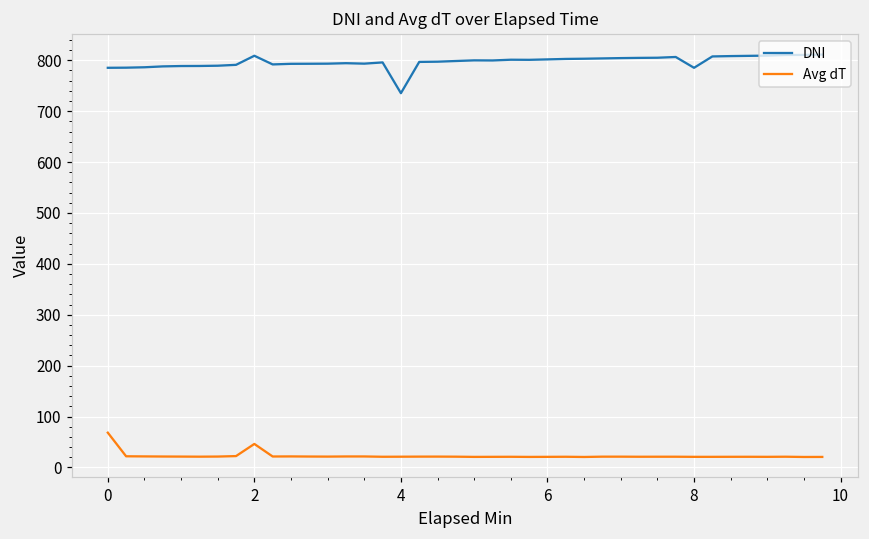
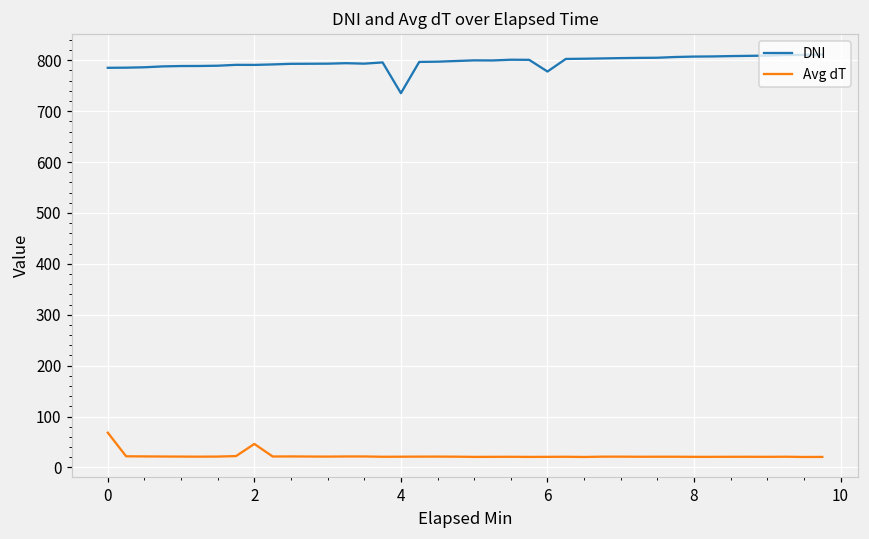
DNI, 2: 810 -> 790
DNI, 6: 800 -> 780
DNI, 8: 790 -> 810
